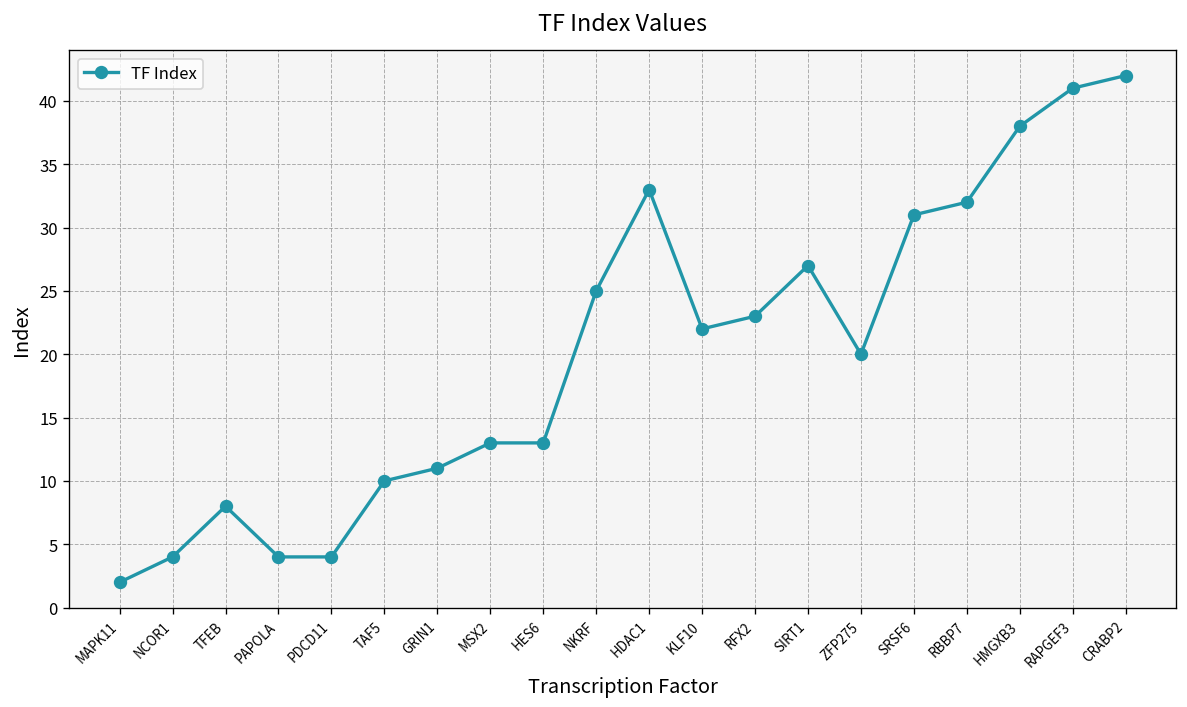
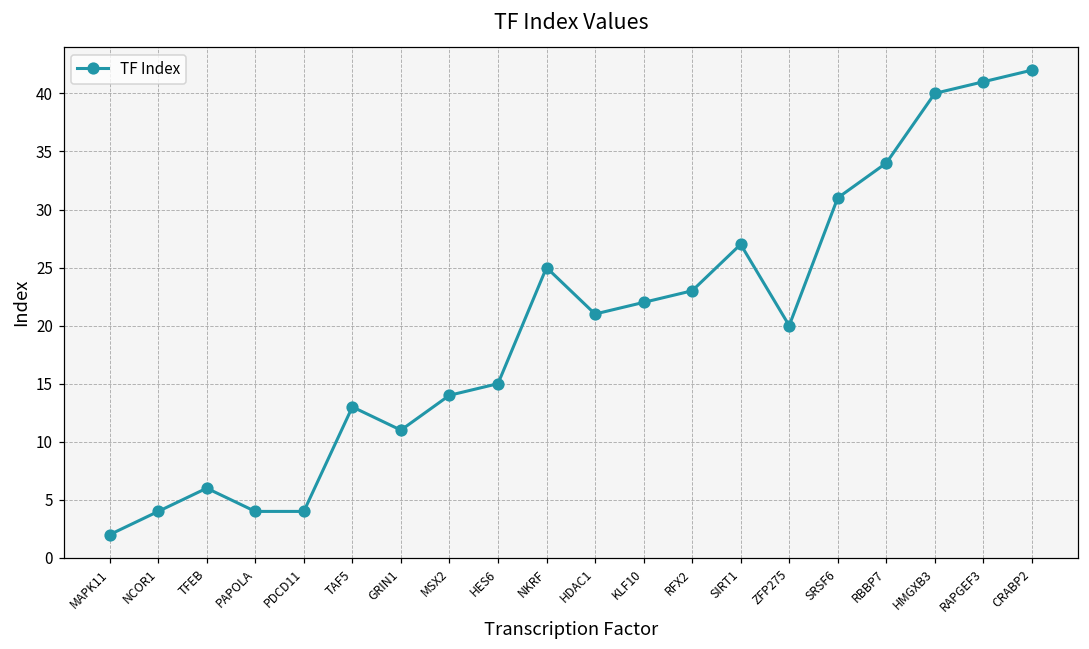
TFEB: 8 -> 6
TAF5: 10 -> 13
MSX2: 13 -> 14
HES6: 13 -> 15
HDAC1: 33 -> 21
RBBP7: 32 -> 34
HMGXB3: 38 -> 40
